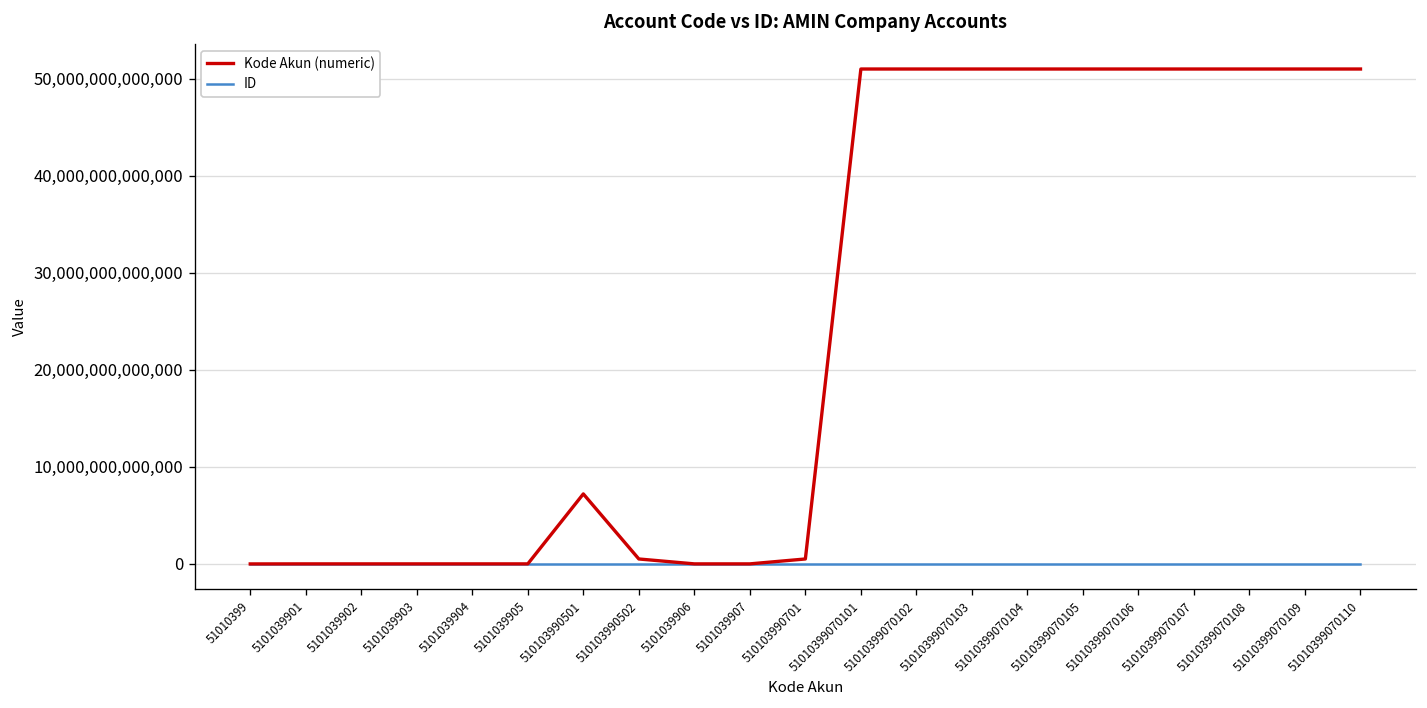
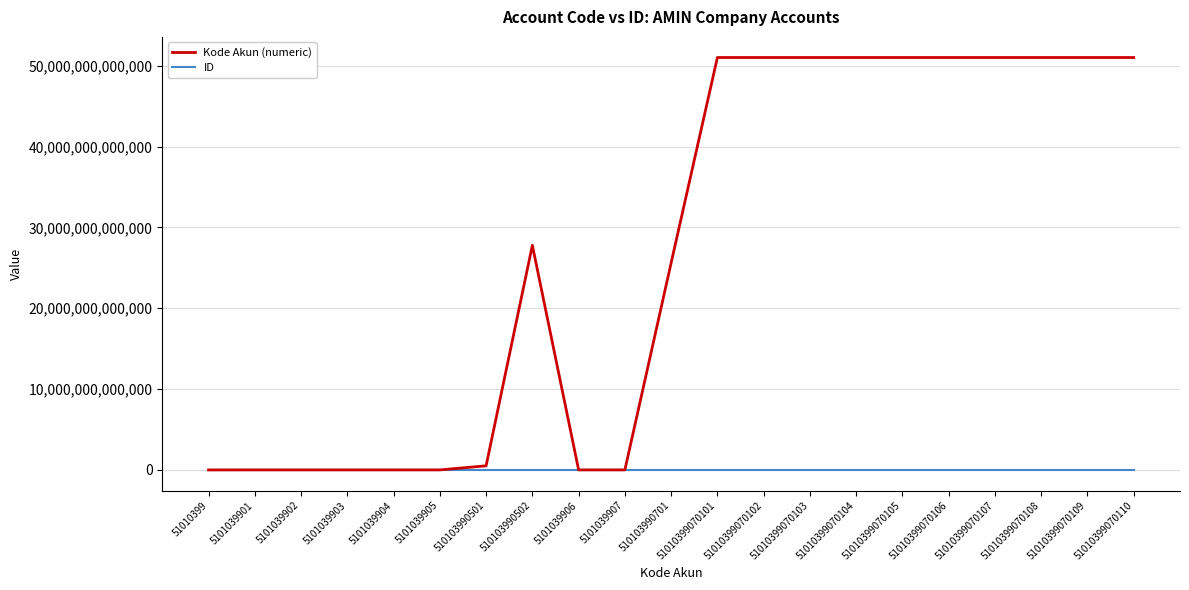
Kode Akun (numeric), 510103990501: 7,000,000,000,000 -> 1,000,000,000,000
Kode Akun (numeric), 510103990502: 1,000,000,000,000 -> 28,000,000,000,000
Kode Akun (numeric), 510103990701: 1,000,000,000,000 -> 26,000,000,000,000
